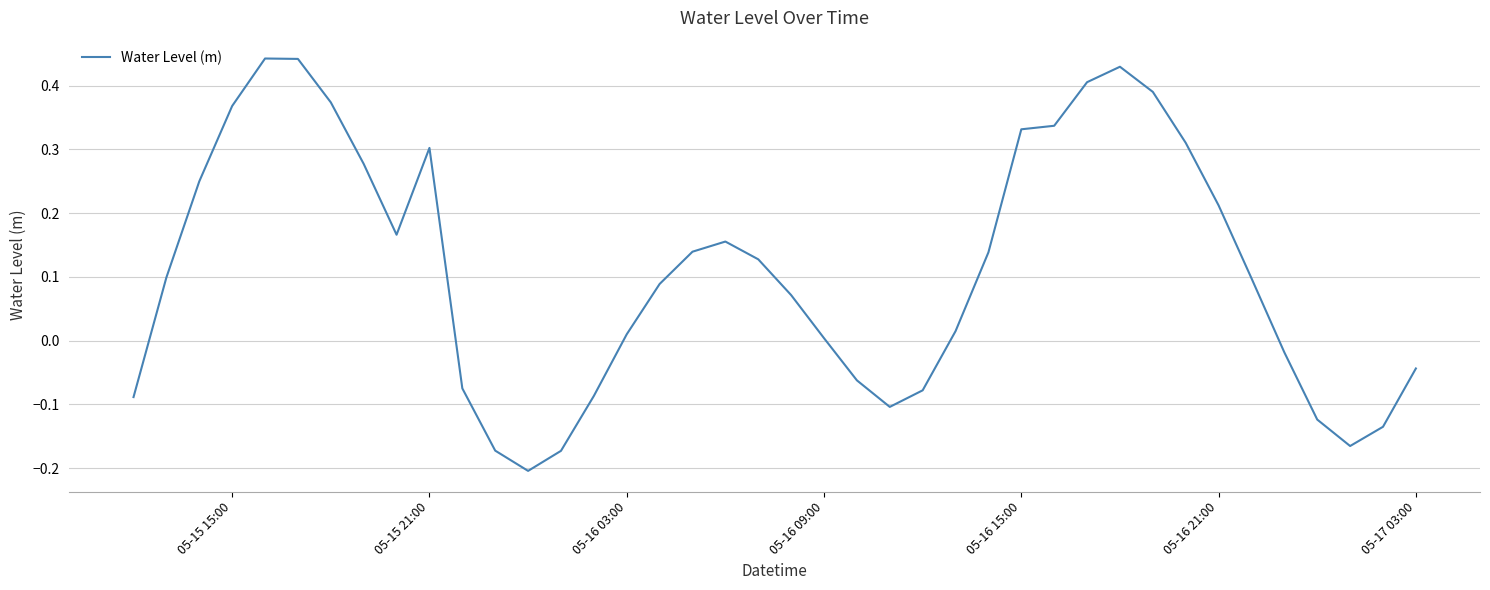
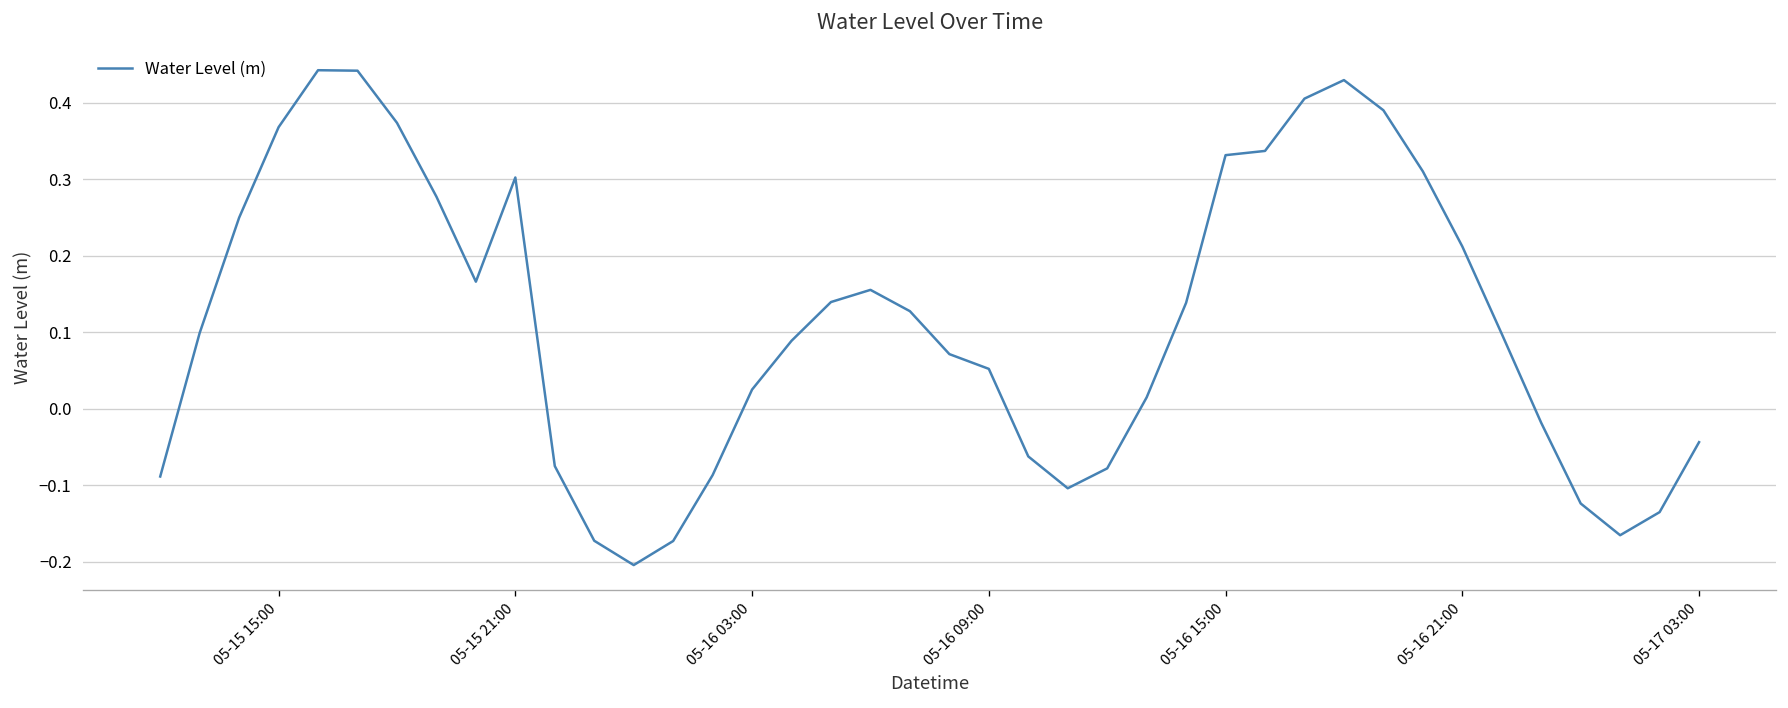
05-16 03:00: 0.01 -> 0.03
05-16 09:00: 0.00 -> 0.05
